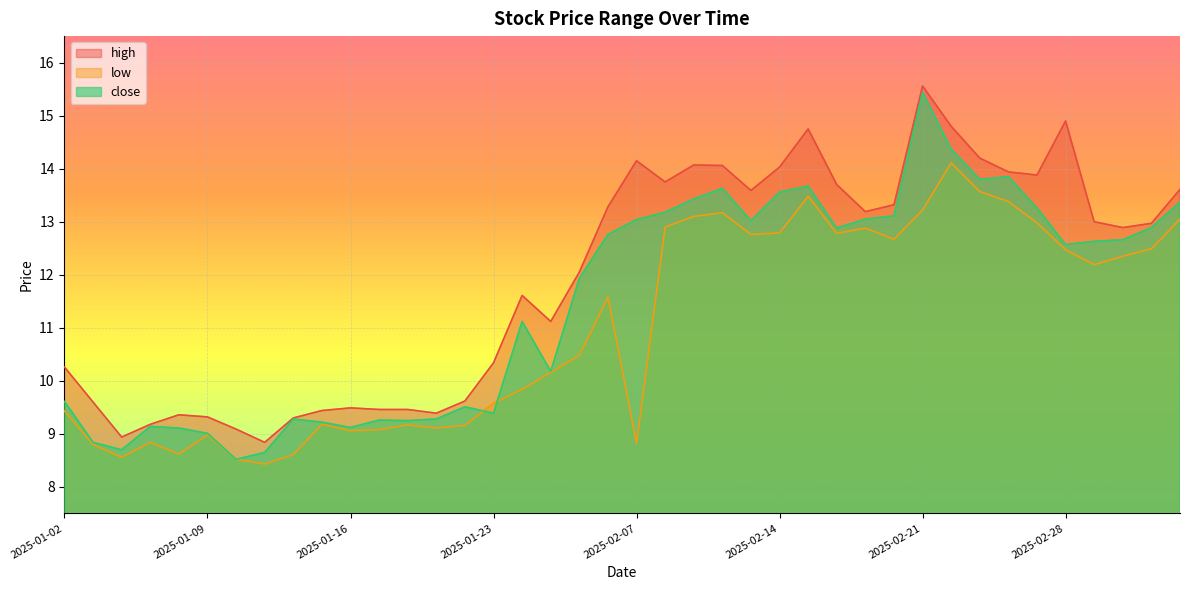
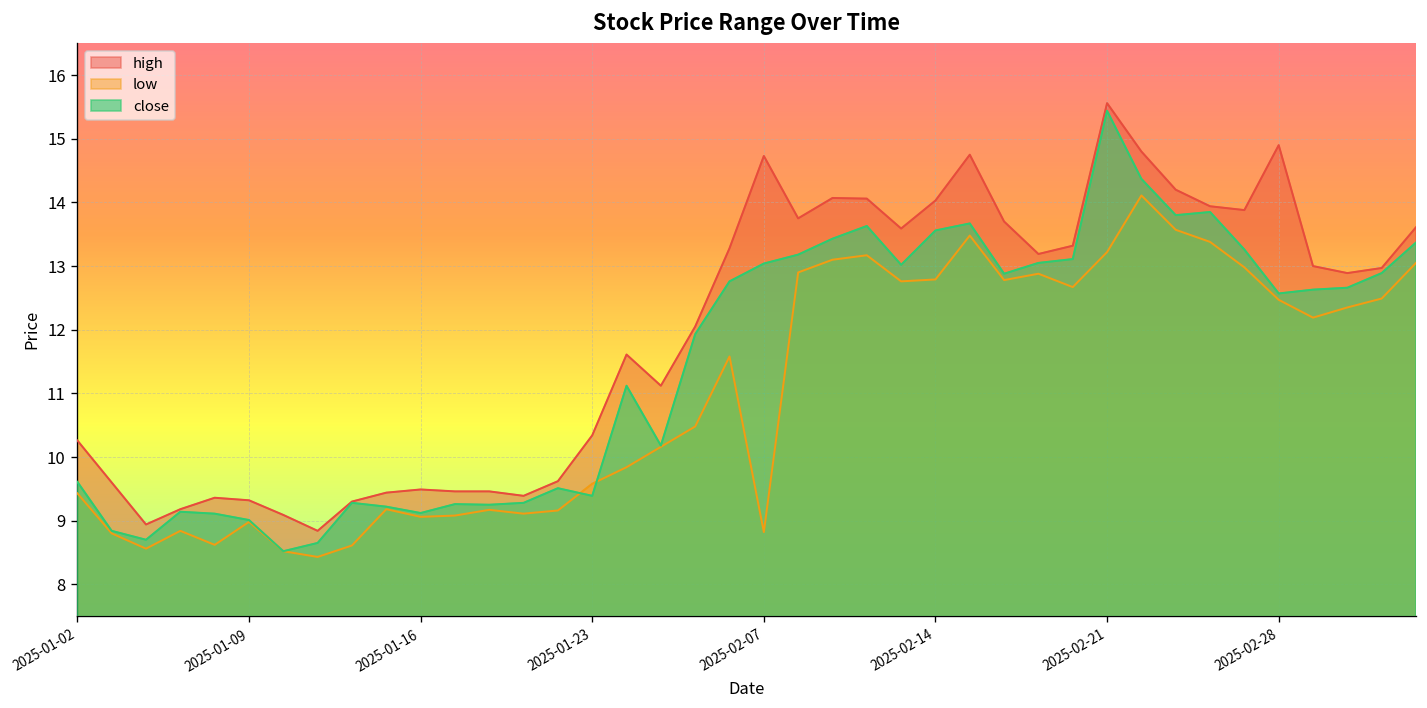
high, 2025-02-07: 14.2 -> 14.7
